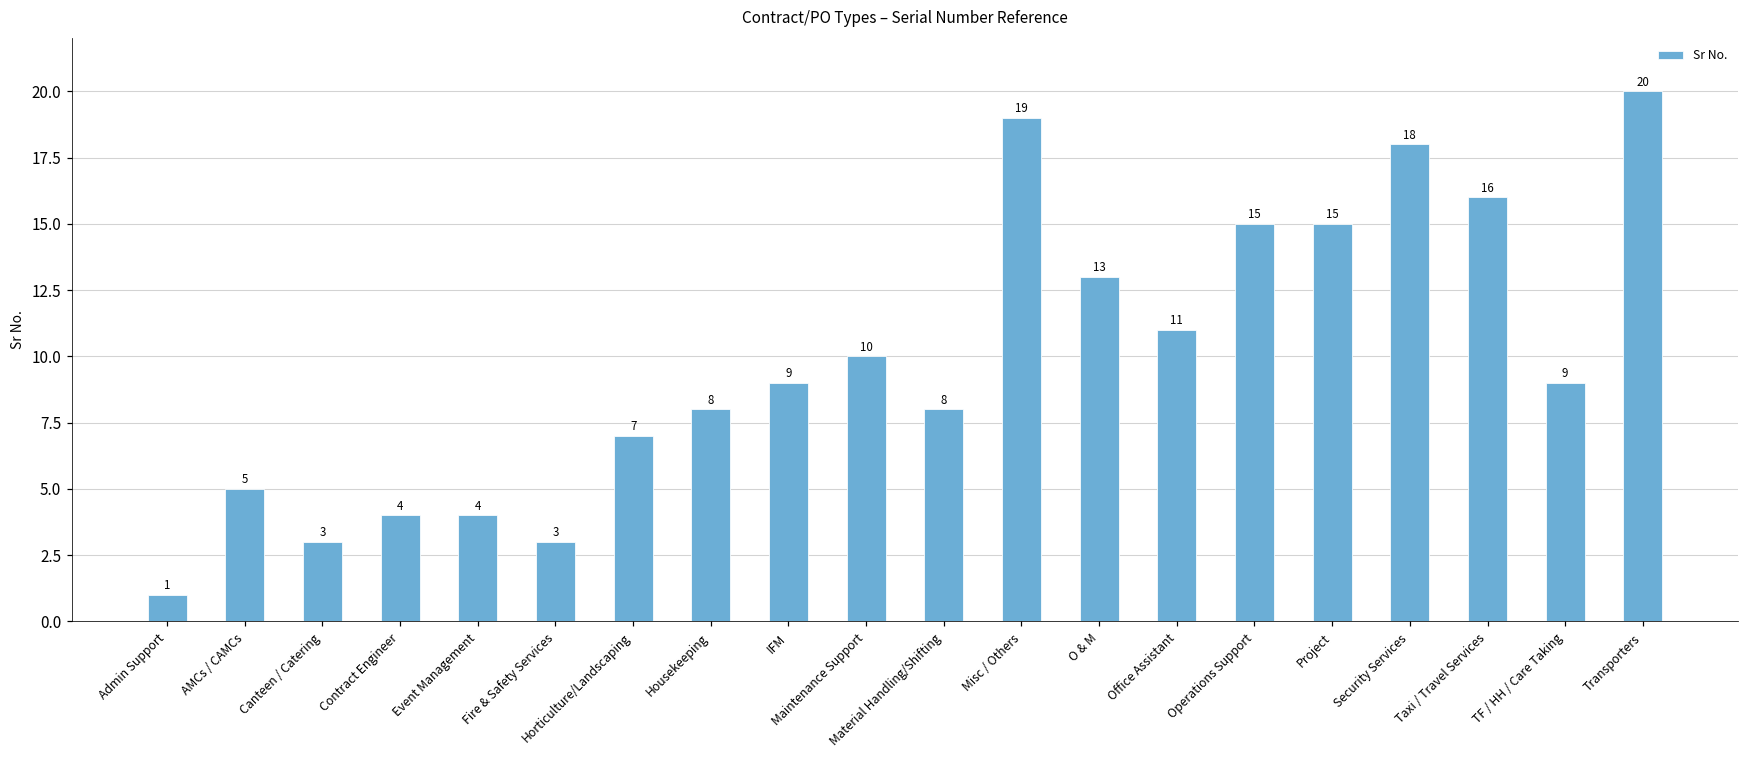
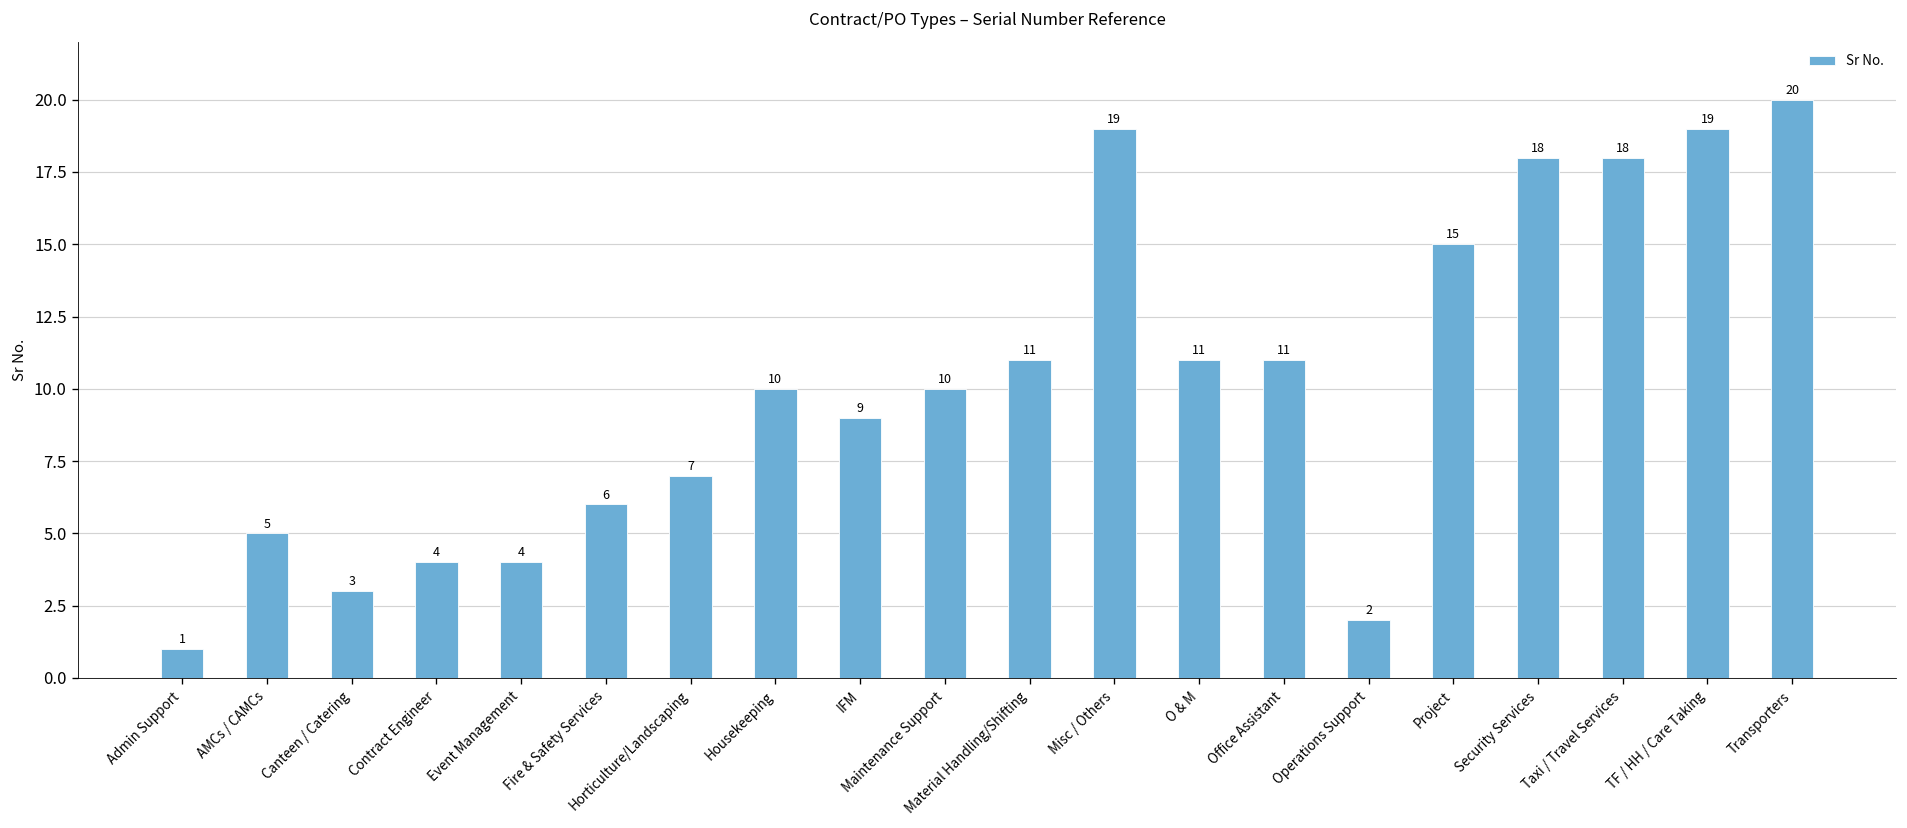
Fire & Safety Services: 3 -> 6
Housekeeping: 8 -> 10
Material Handling/Shifting: 8 -> 11
O & M: 13 -> 11
Operations Support: 15 -> 2
Taxi / Travel Services: 16 -> 18
TF / HH / Care Taking: 9 -> 19
